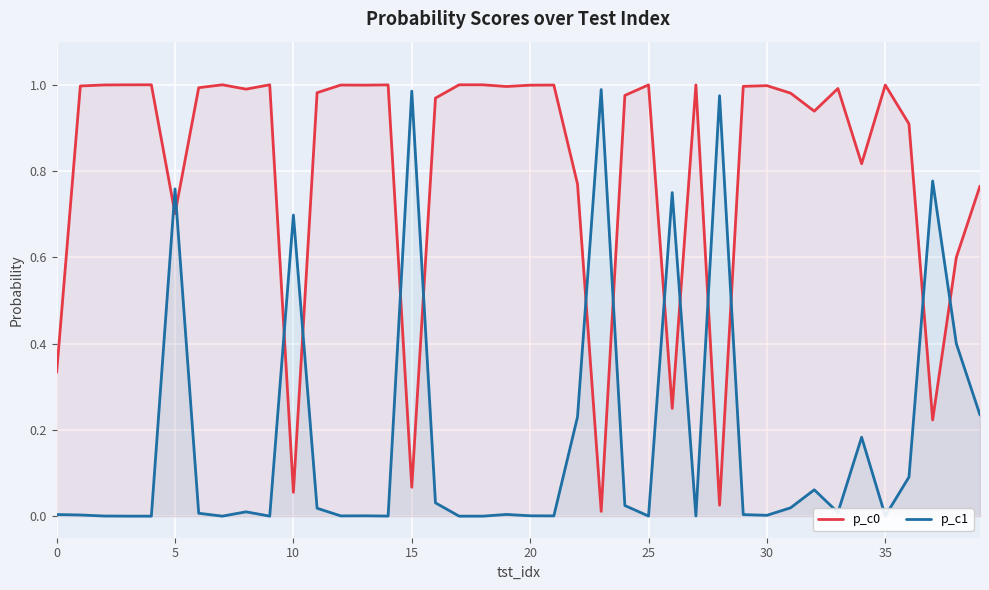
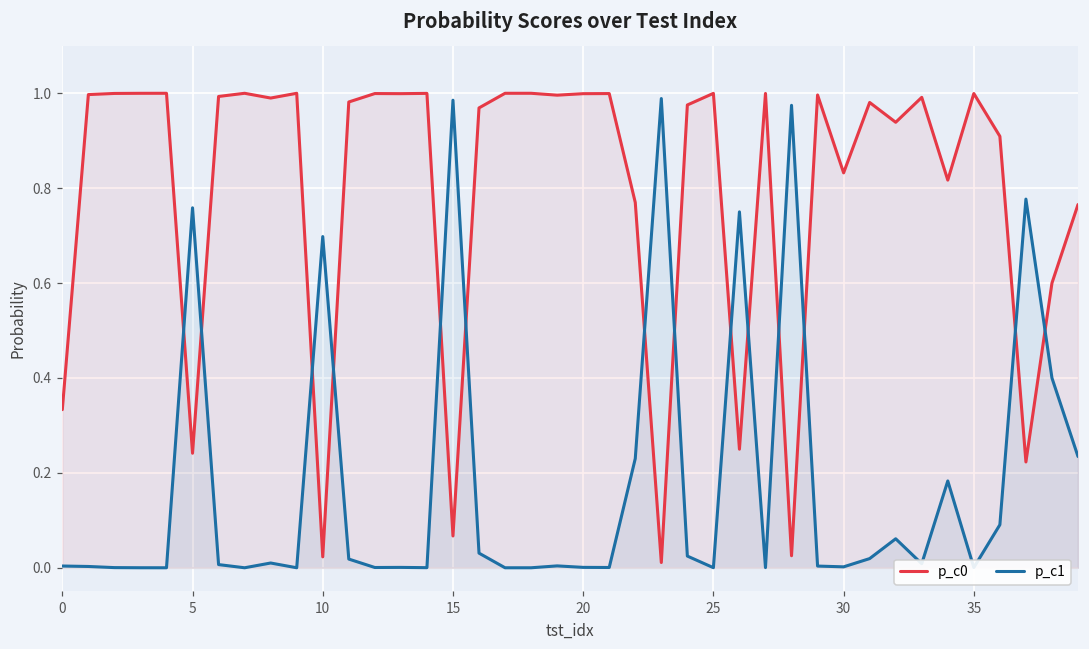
p_c0, 5: 0.70 -> 0.24
p_c0, 10: 0.06 -> 0.02
p_c0, 30: 1.00 -> 0.83
